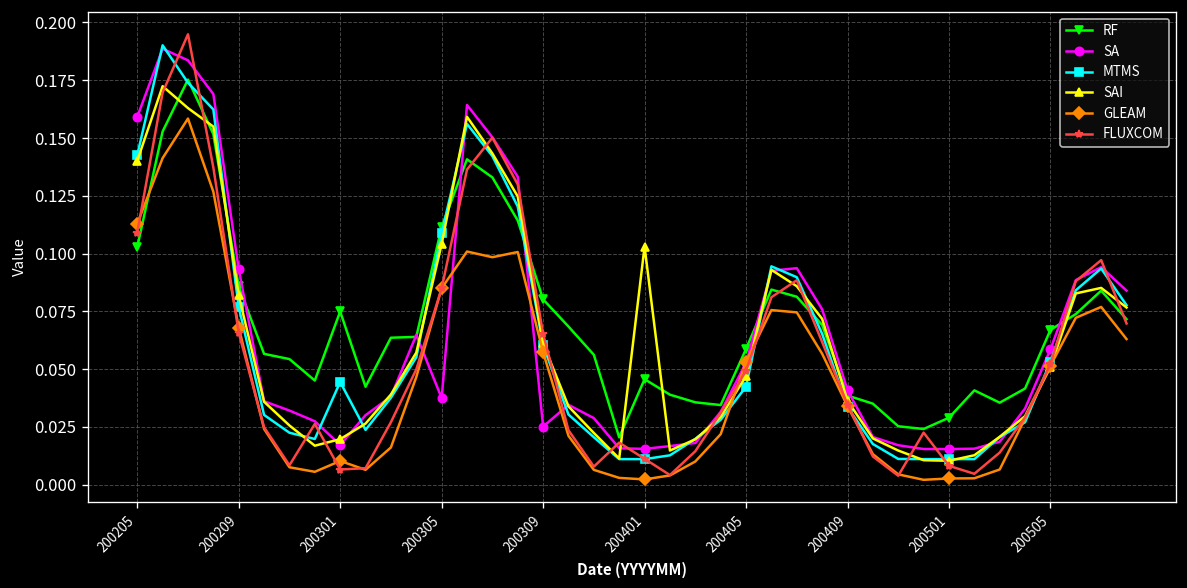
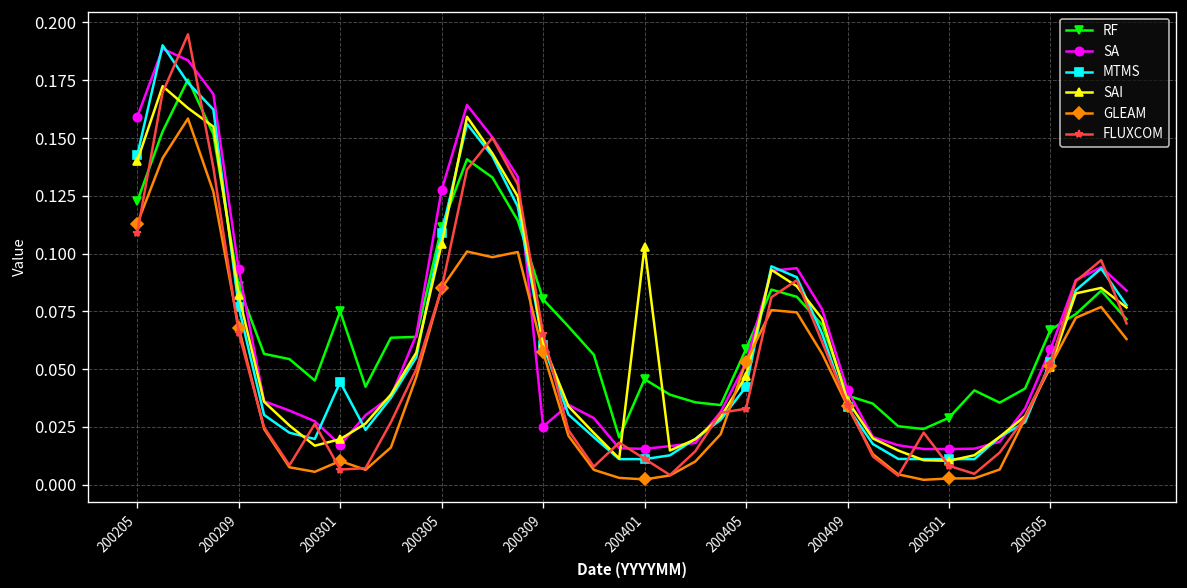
RF, 200205: 0.103 -> 0.123
SA, 200305: 0.037 -> 0.128
FLUXCOM, 200405: 0.049 -> 0.033
